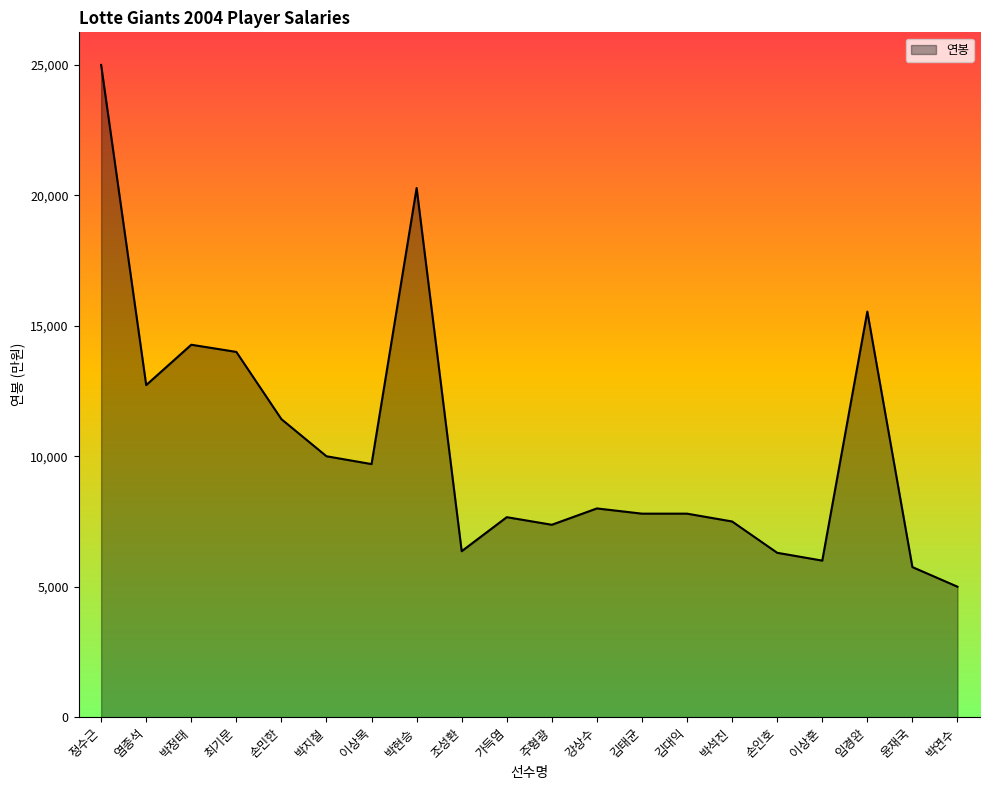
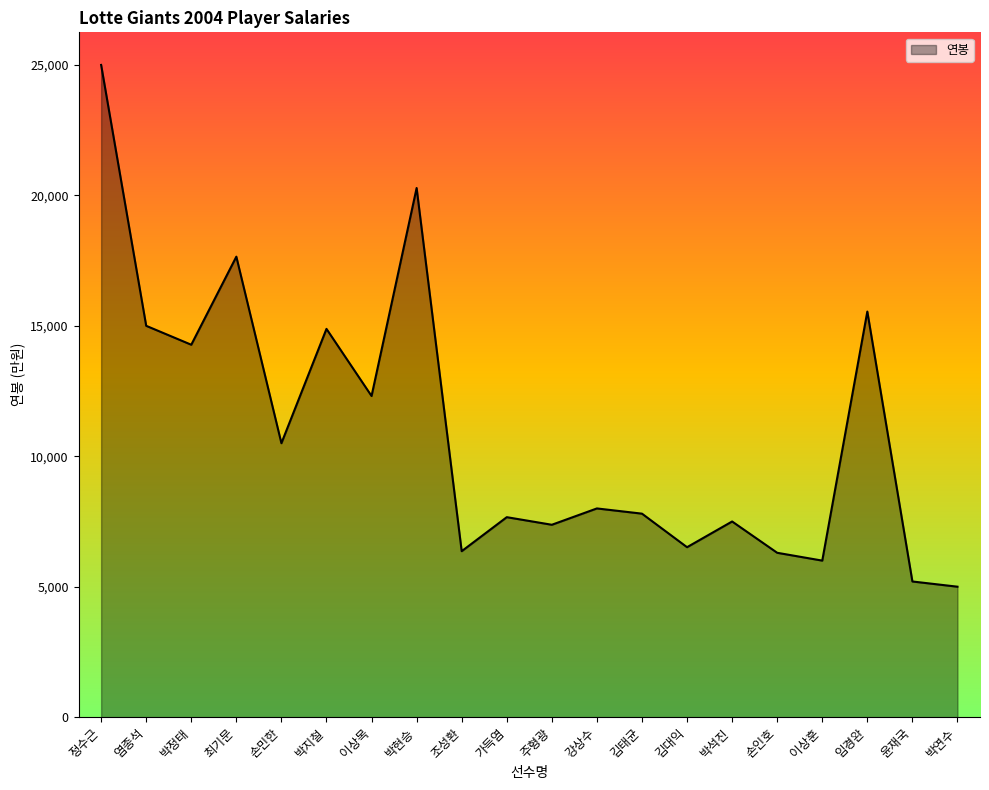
염종석: 12,700 -> 15,000
최기문: 14,000 -> 17,700
손민한: 11,400 -> 10,500
박지철: 10,000 -> 14,900
이상목: 9,700 -> 12,300
김대익: 7,800 -> 6,500
윤재국: 5,800 -> 5,200
